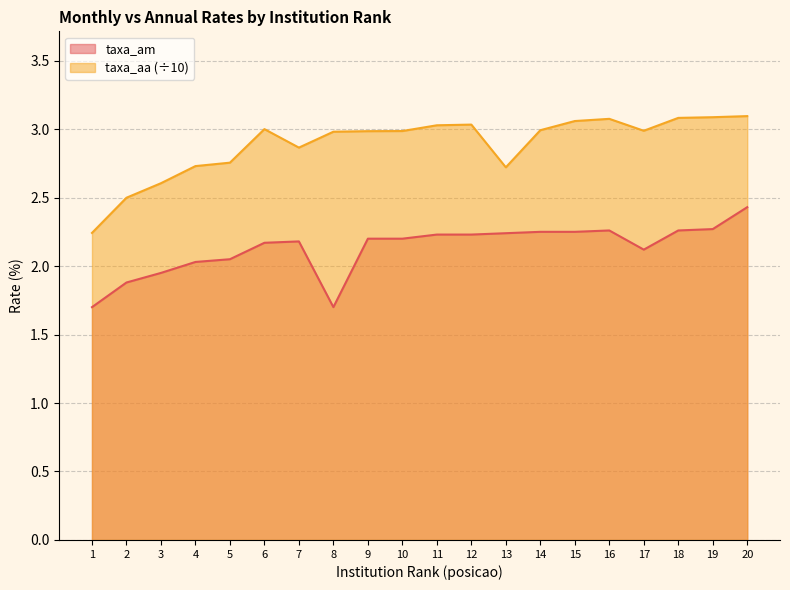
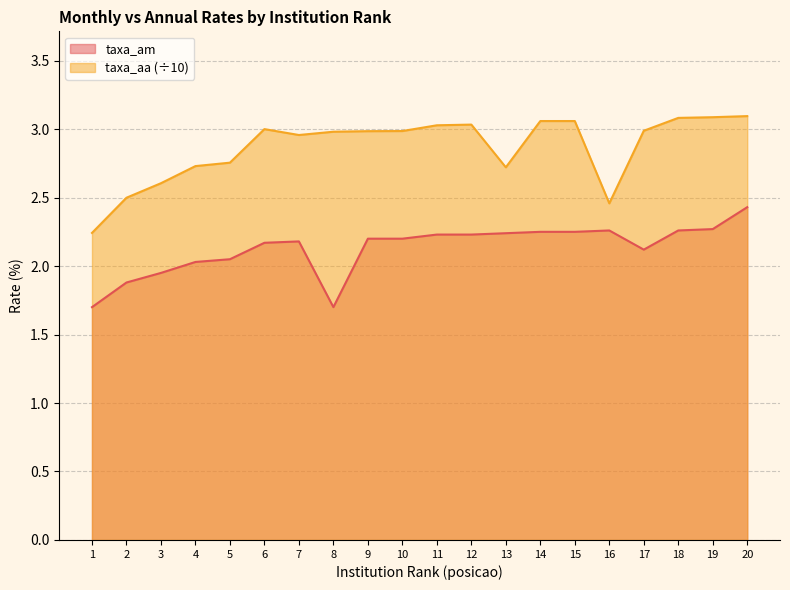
taxa_aa (÷10), 7: 2.86 -> 2.96
taxa_aa (÷10), 14: 2.99 -> 3.06
taxa_aa (÷10), 16: 3.08 -> 2.46
